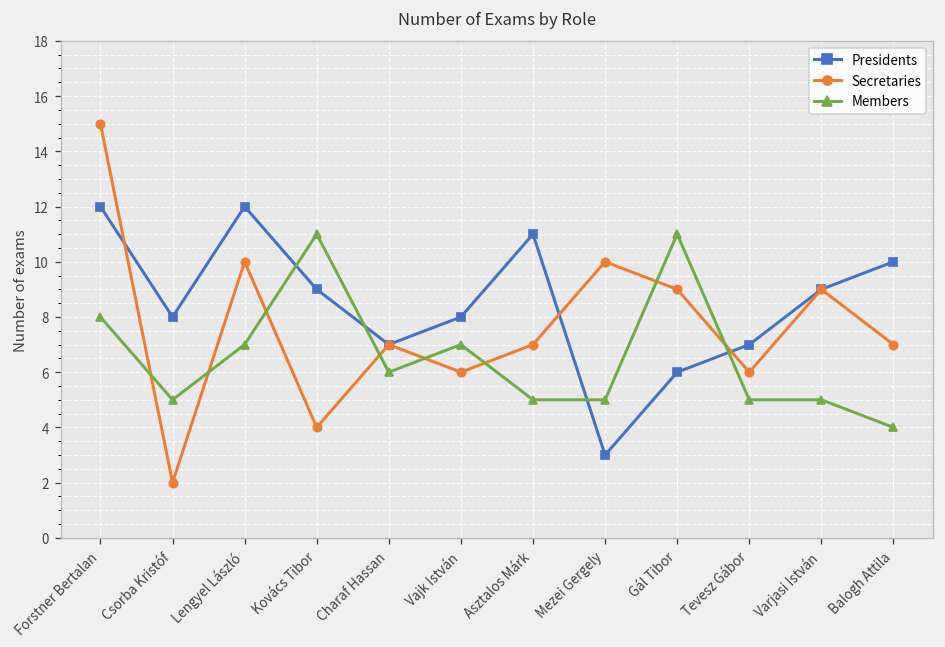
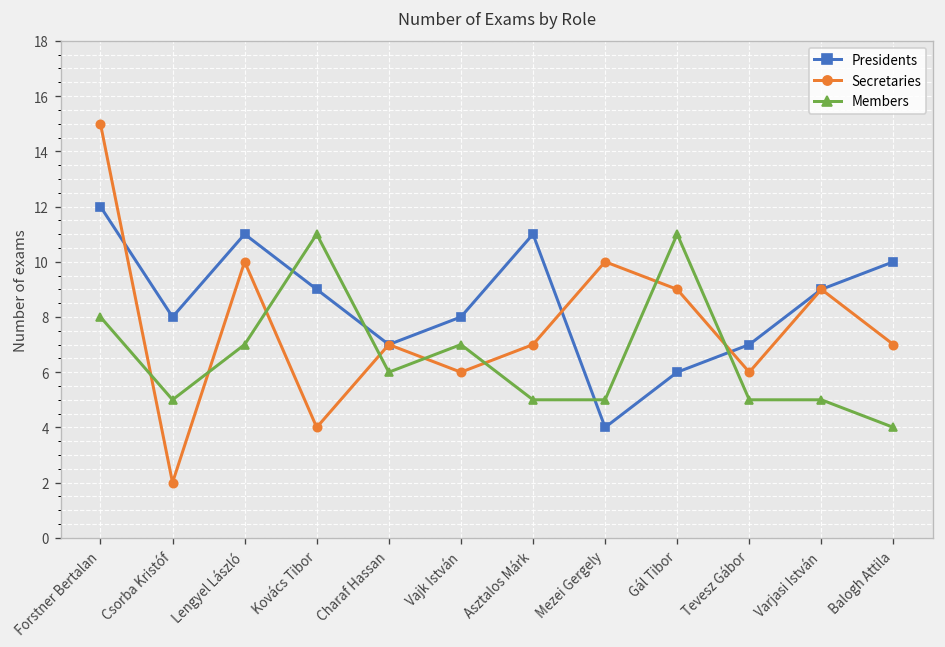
Presidents, Lengyel László: 12 -> 11
Presidents, Mezei Gergely: 3 -> 4
